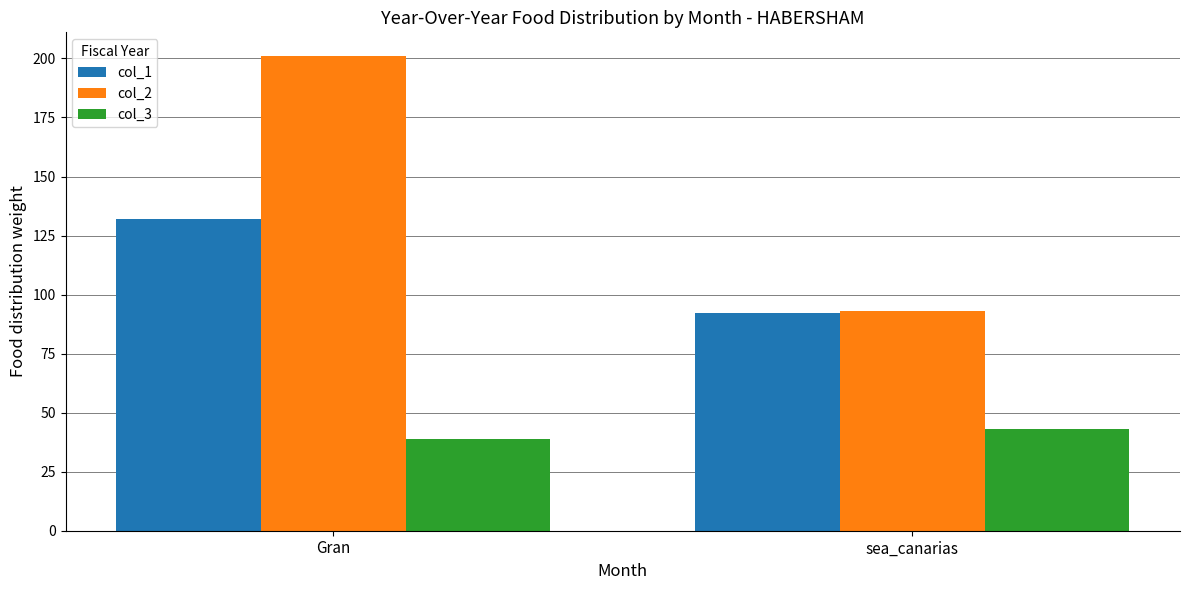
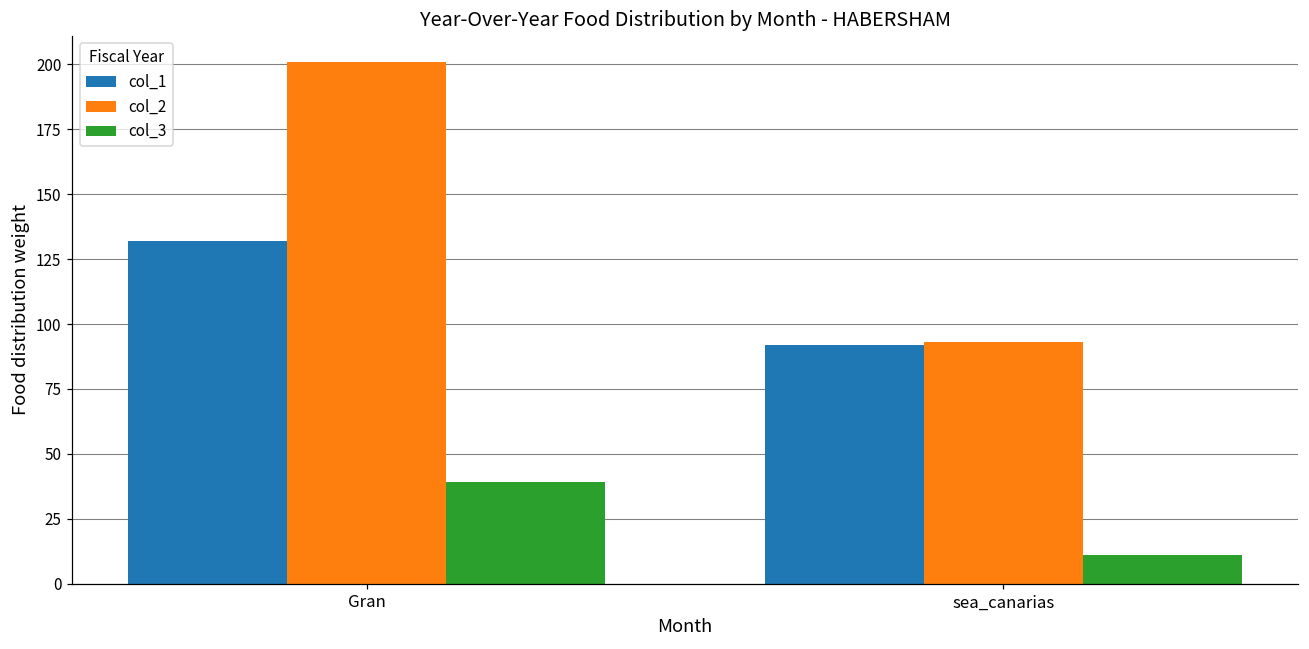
col_3, sea_canarias: 43 -> 11
